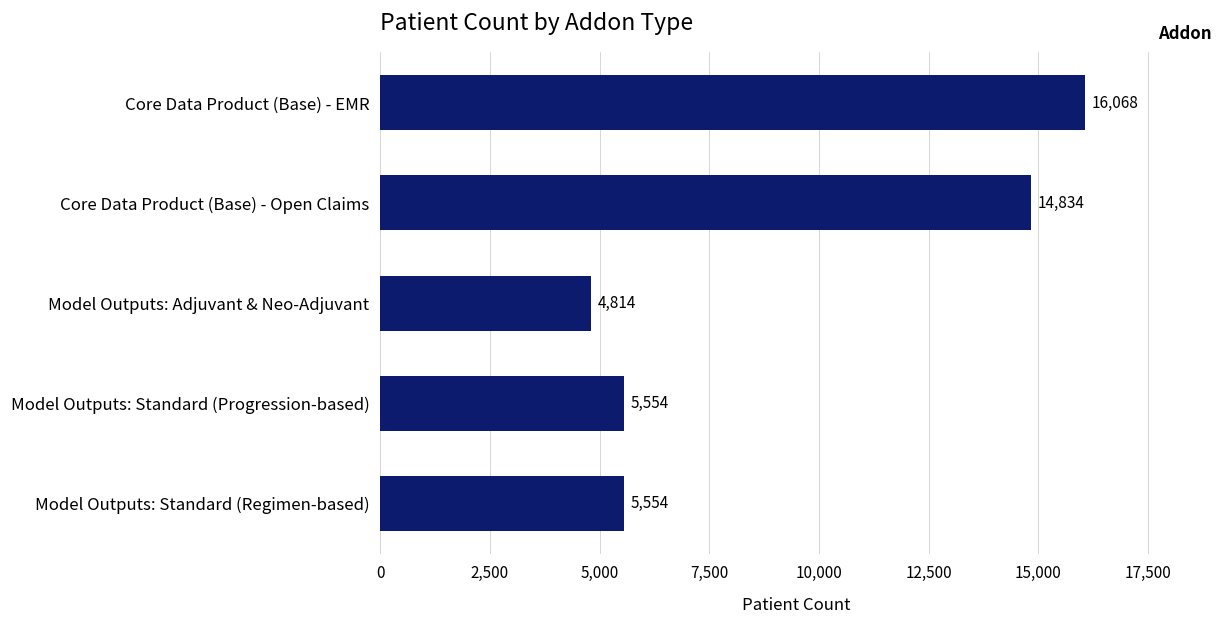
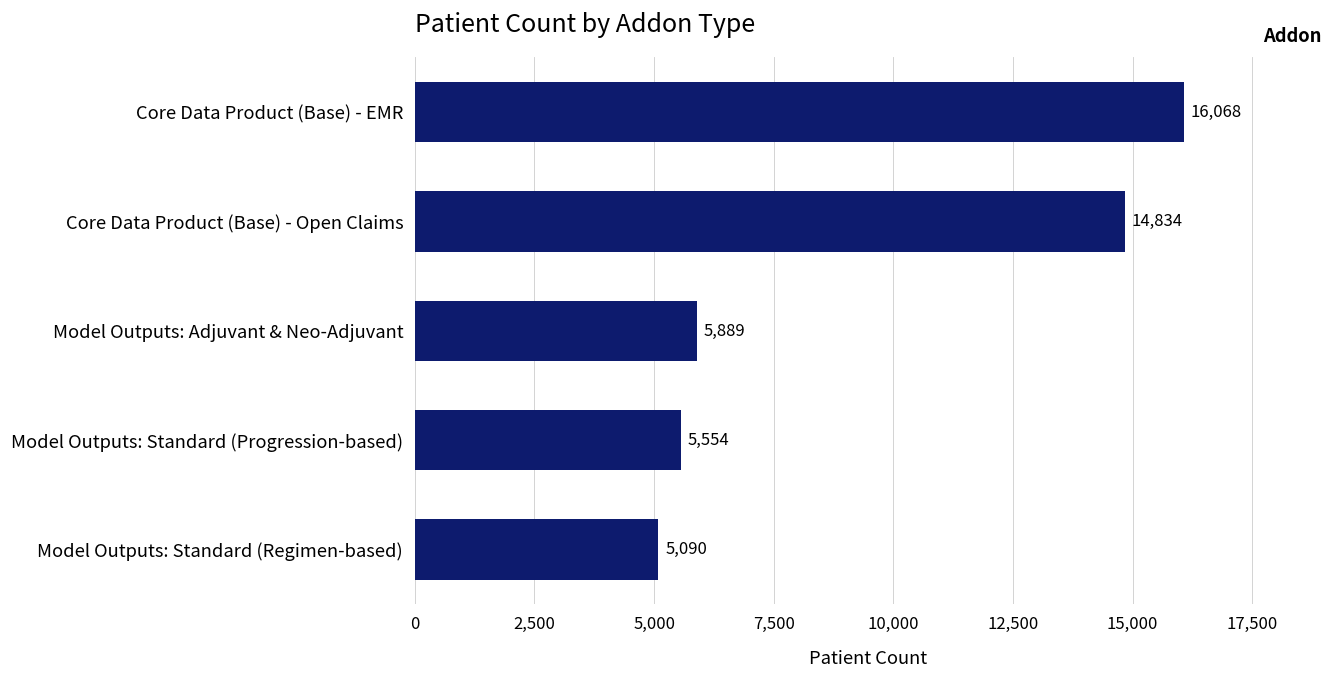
Model Outputs: Adjuvant & Neo-Adjuvant: 4,814 -> 5,889
Model Outputs: Standard (Regimen-based): 5,554 -> 5,090
